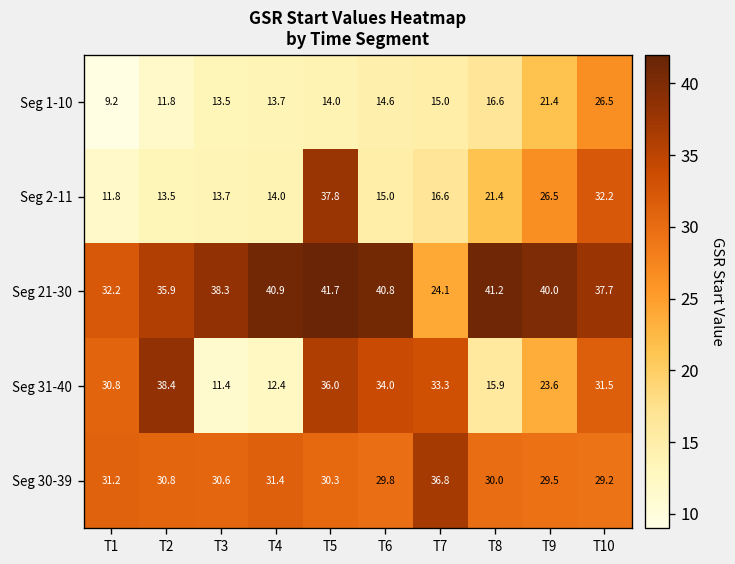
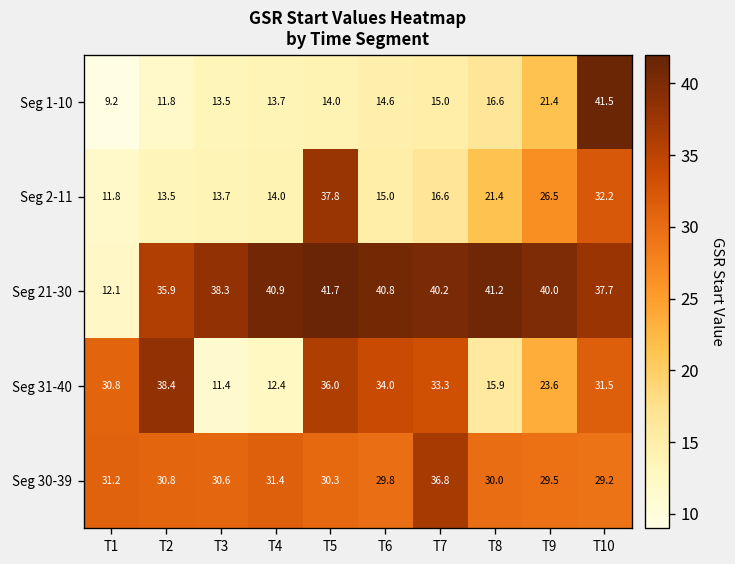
Seg 1-10, T10: 26.5 -> 41.5
Seg 21-30, T1: 32.2 -> 12.1
Seg 21-30, T7: 24.1 -> 40.2
